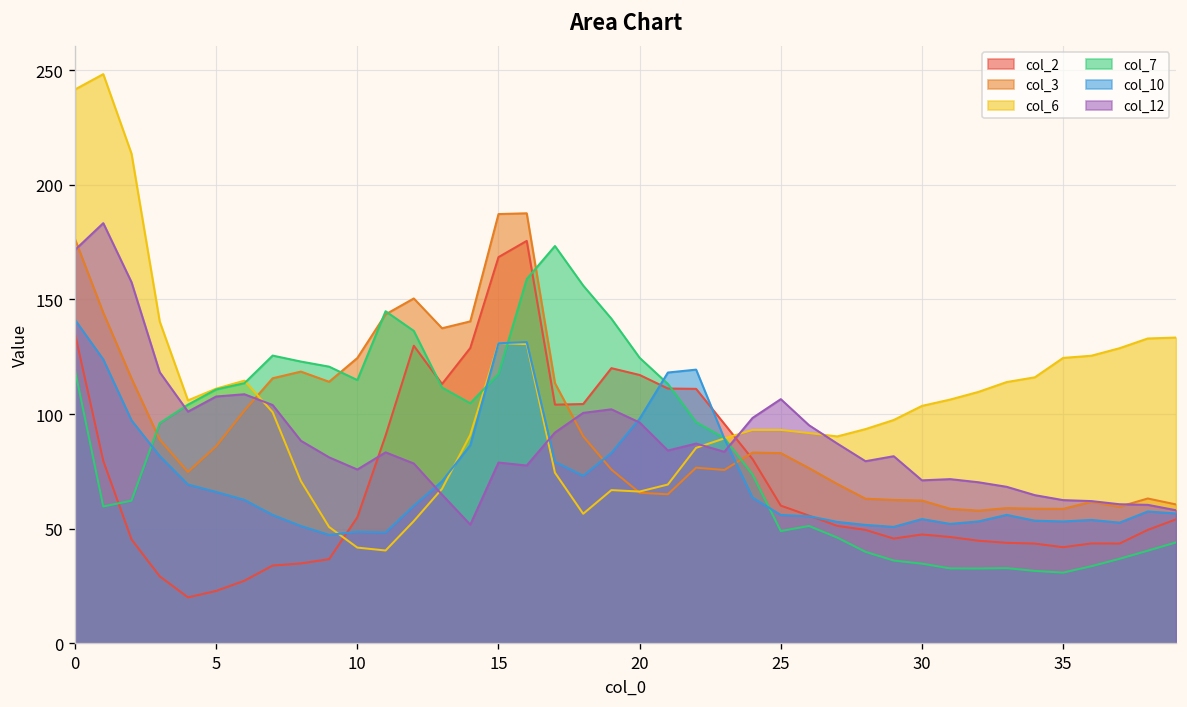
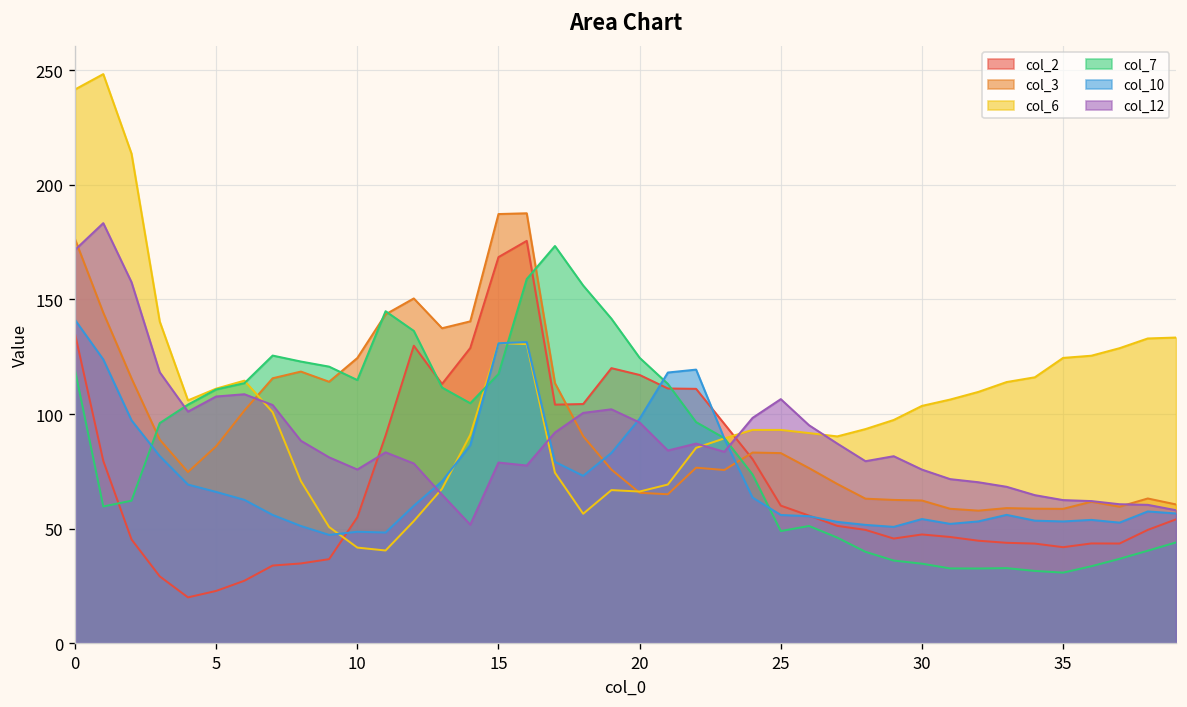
col_12, 30: 71 -> 76
